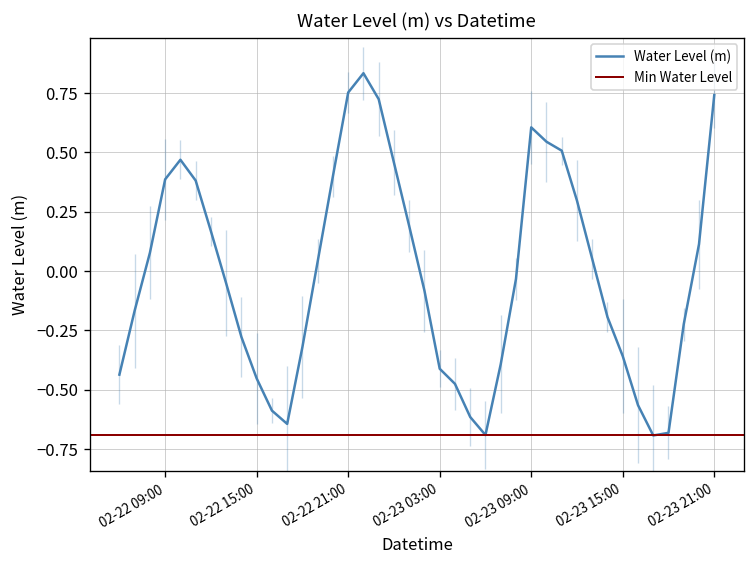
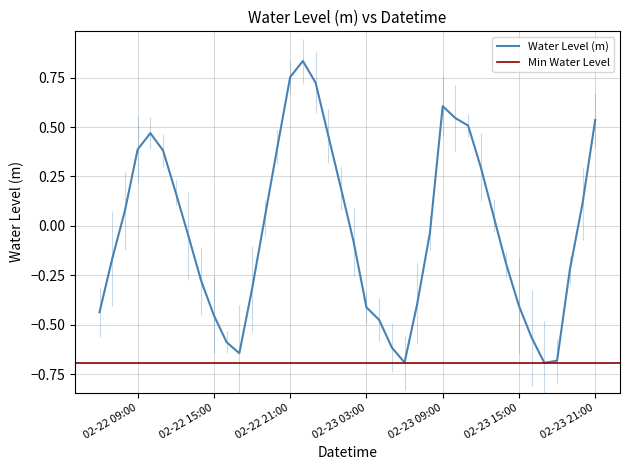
02-23 15:00: -0.36 -> -0.40
02-23 21:00: 0.74 -> 0.54
